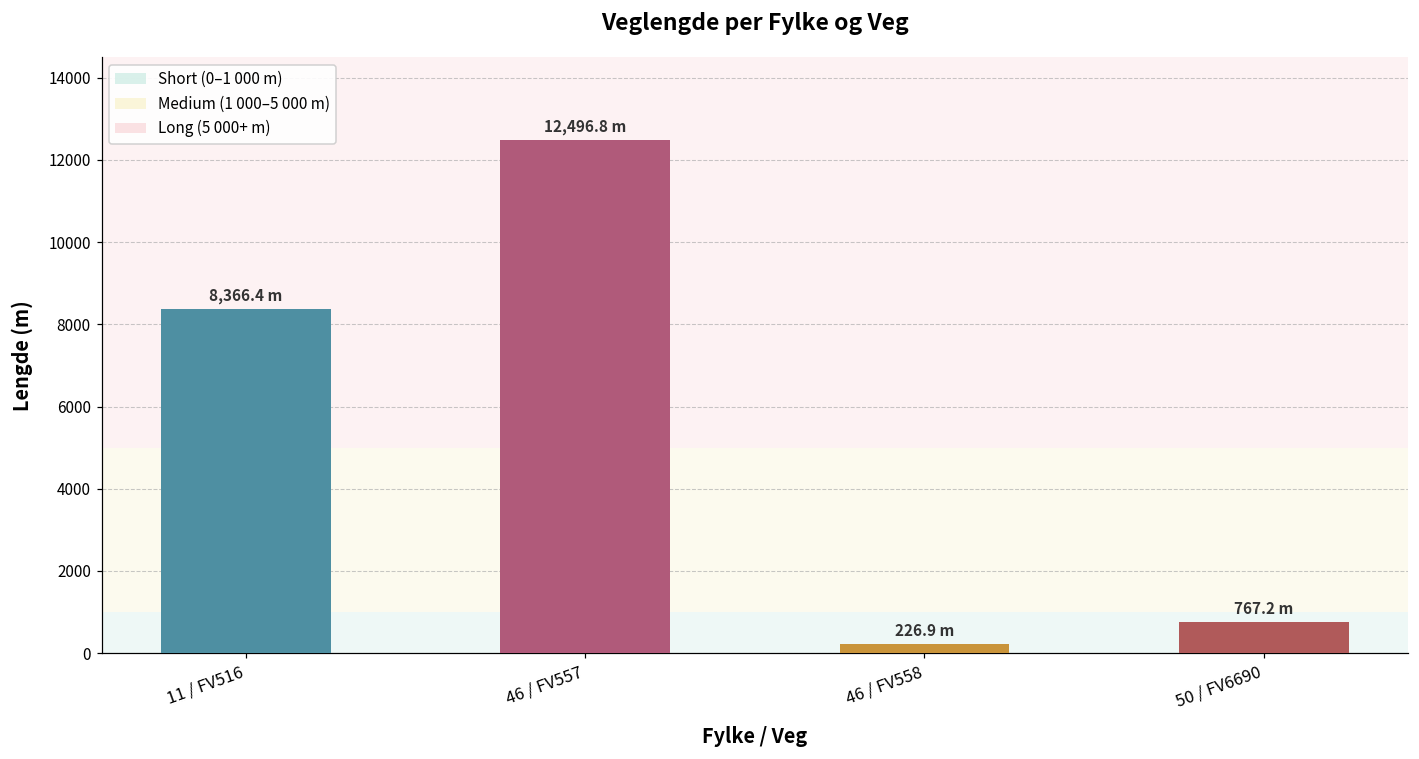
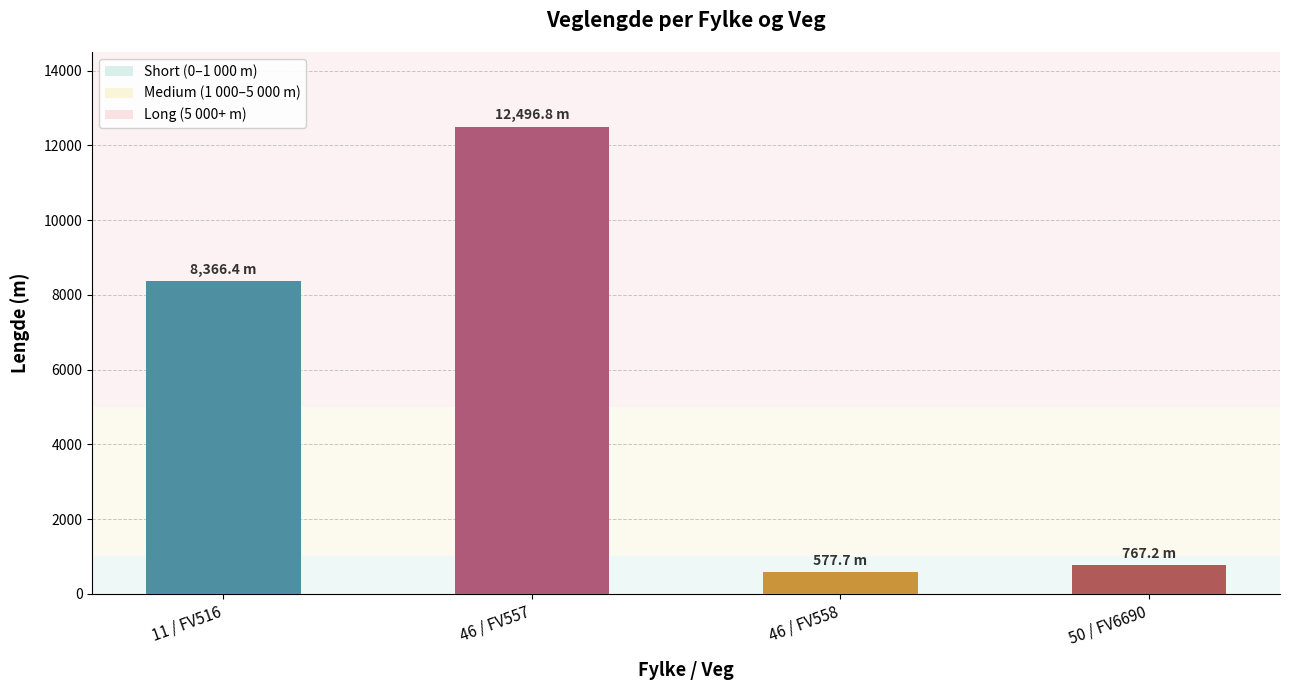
46 / FV558: 226.9 -> 577.7
